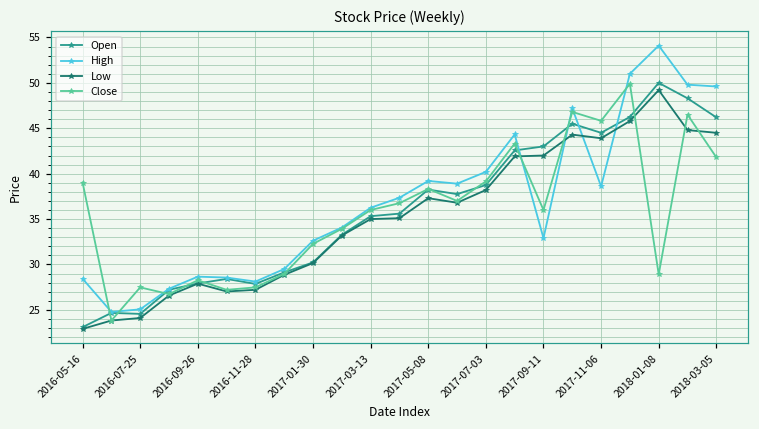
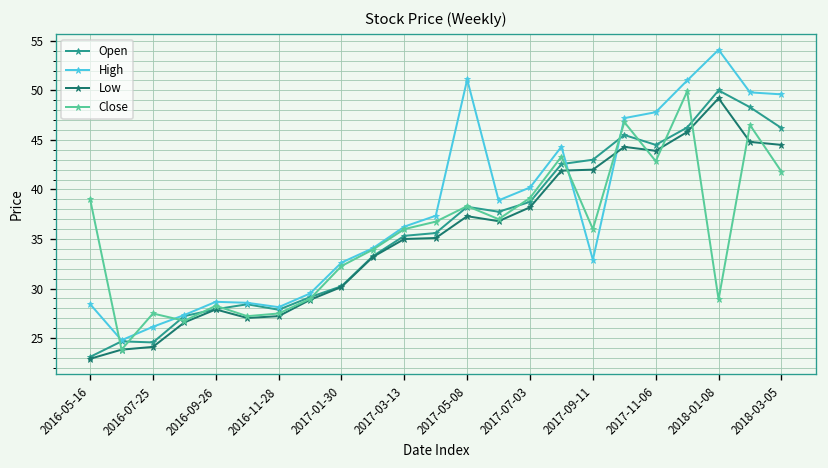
High, 2016-07-25: 25 -> 26
High, 2017-05-08: 39 -> 51
High, 2017-11-06: 39 -> 48
Close, 2017-11-06: 46 -> 43
